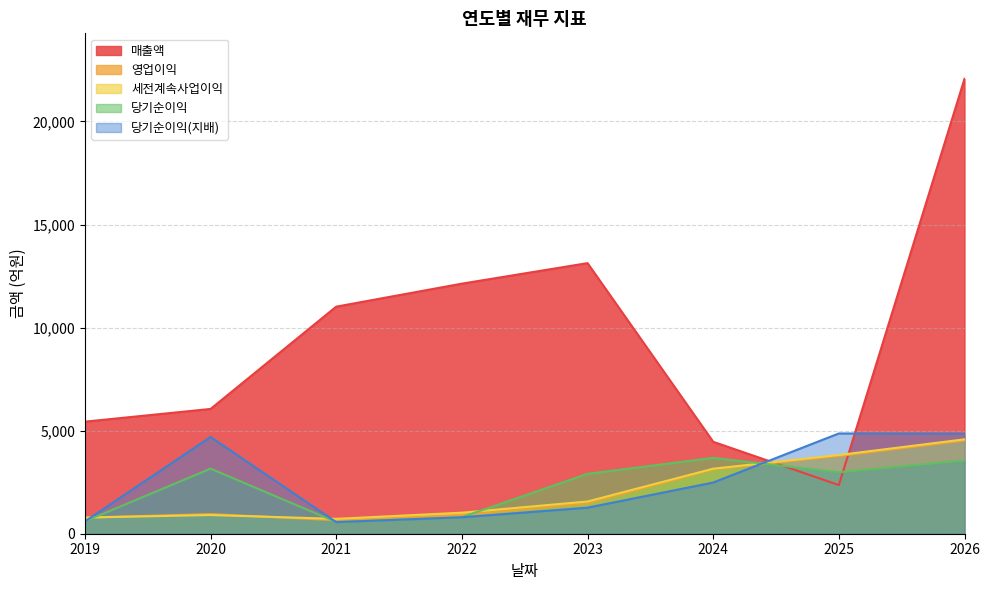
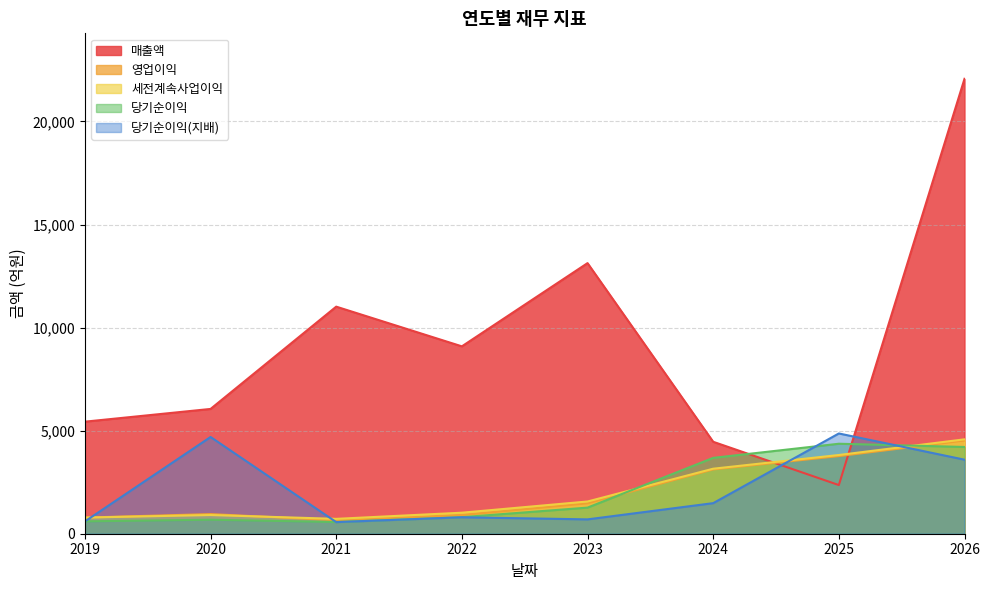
당기순이익, 2020: 3,200 -> 700
매출액, 2022: 12,100 -> 9,100
당기순이익, 2023: 2,900 -> 1,300
당기순이익(지배), 2023: 1,300 -> 700
당기순이익(지배), 2024: 2,500 -> 1,500
당기순이익, 2025: 3,000 -> 4,400
당기순이익, 2026: 3,600 -> 4,200
당기순이익(지배), 2026: 4,800 -> 3,600
